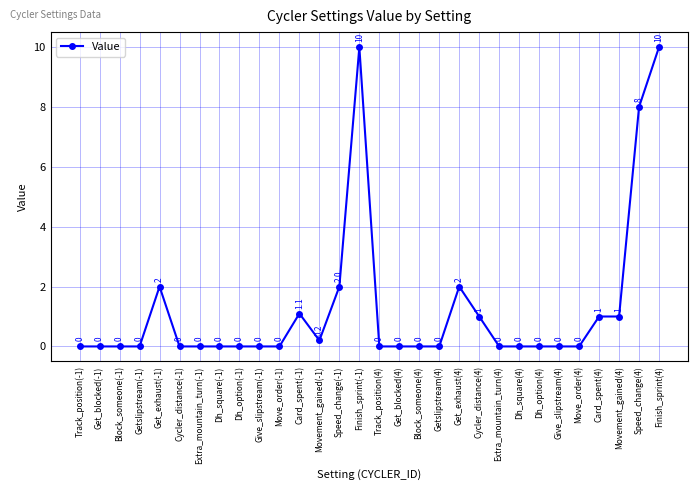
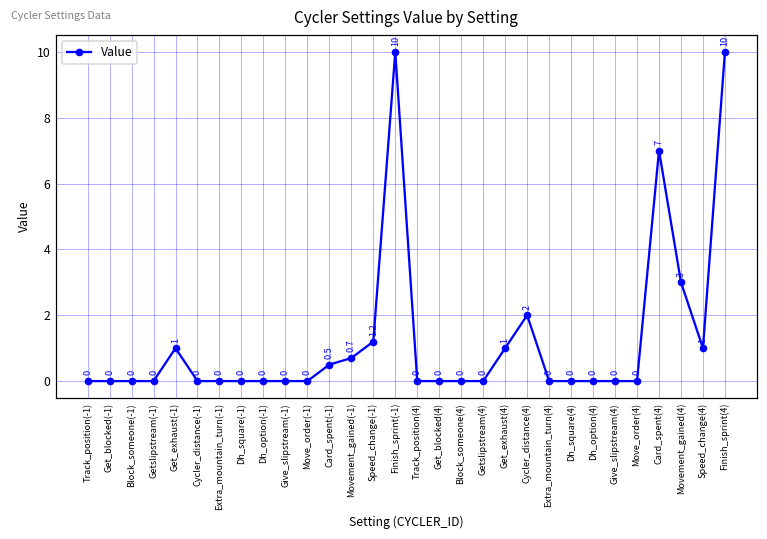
Get_exhaust(-1): 2 -> 1
Card_spent(-1): 1.1 -> 0.5
Movement_gained(-1): 0.2 -> 0.7
Speed_change(-1): 2.0 -> 1.2
Get_exhaust(4): 2 -> 1
Cycler_distance(4): 1 -> 2
Card_spent(4): 1 -> 7
Movement_gained(4): 1 -> 3
Speed_change(4): 8 -> 1
